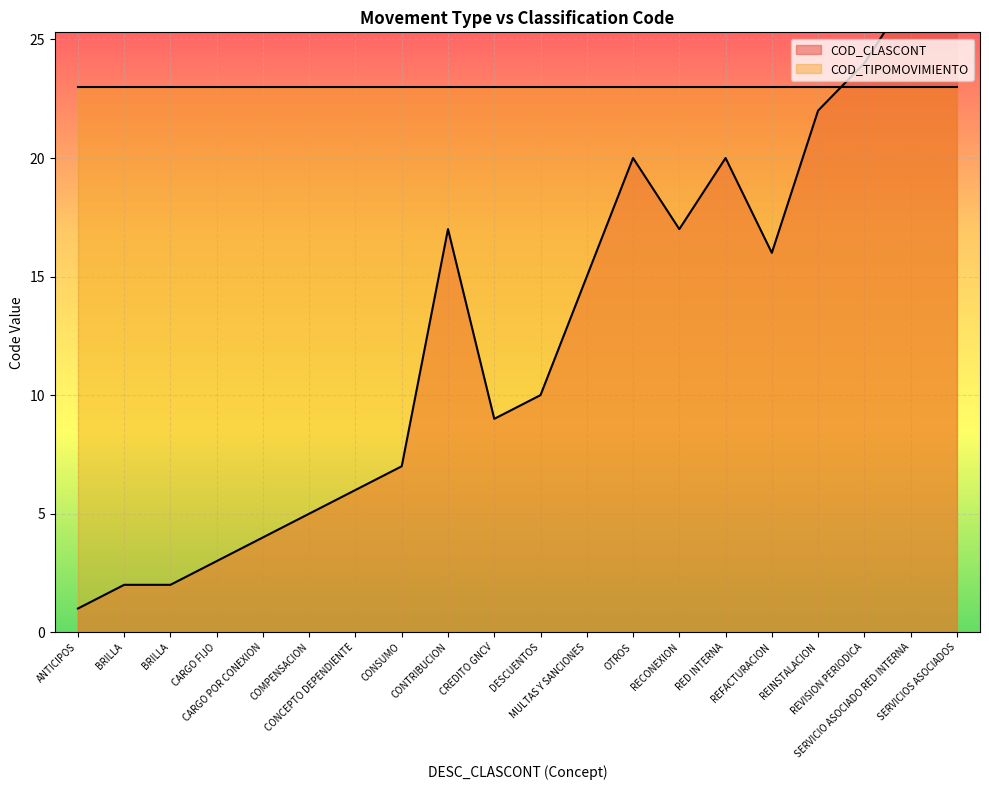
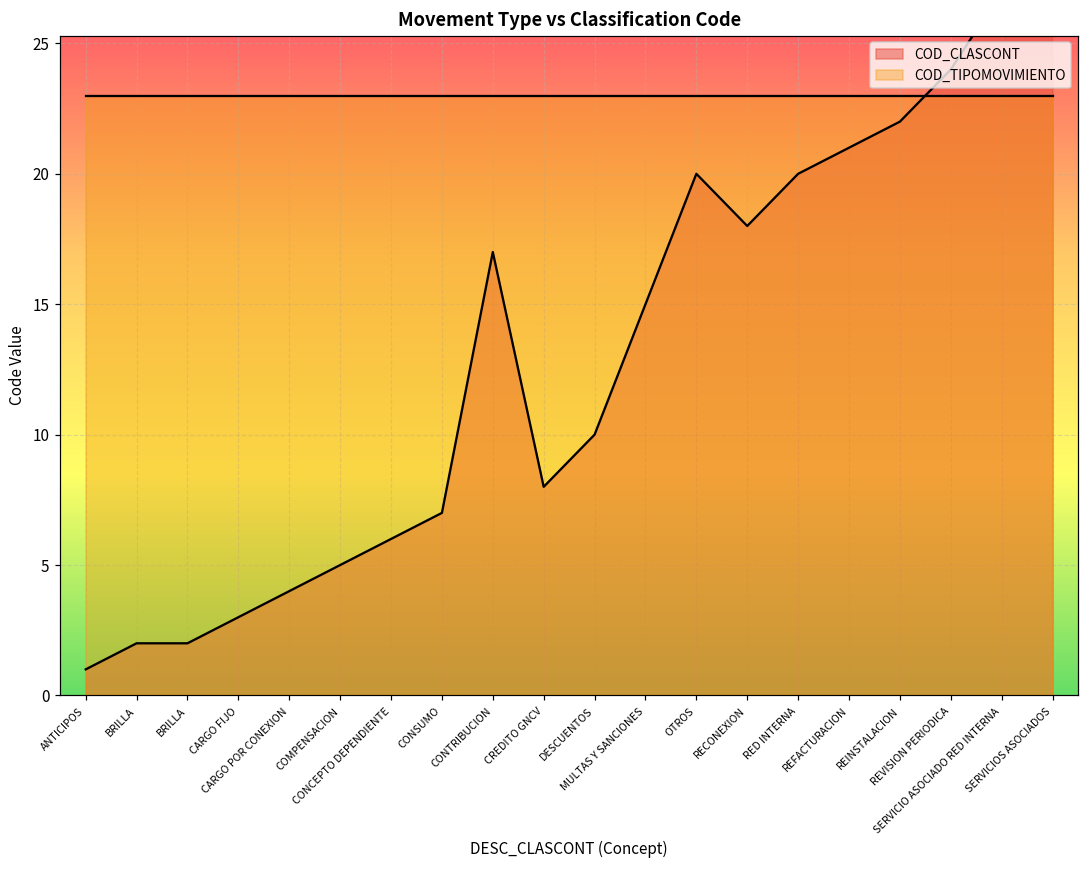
COD_CLASCONT, CREDITO GNCV: 9 -> 8
COD_CLASCONT, RECONEXION: 17 -> 18
COD_CLASCONT, REFACTURACION: 16 -> 21
